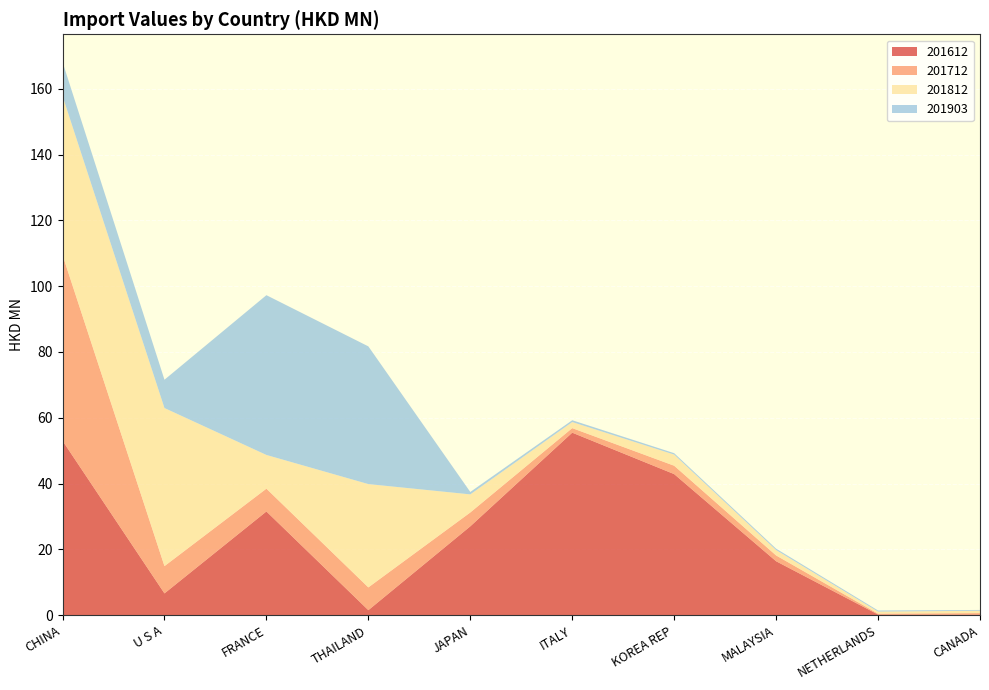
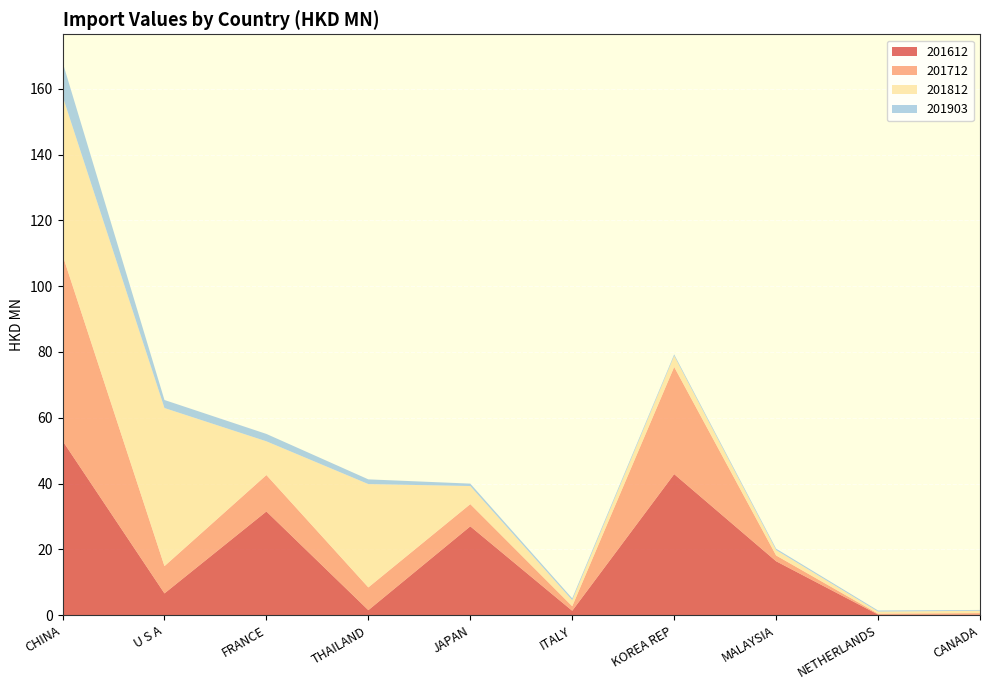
201903, U S A: 9 -> 2
201712, FRANCE: 7 -> 11
201903, FRANCE: 49 -> 2
201903, THAILAND: 42 -> 1
201712, JAPAN: 4 -> 7
201612, ITALY: 55 -> 1
201712, KOREA REP: 3 -> 33
